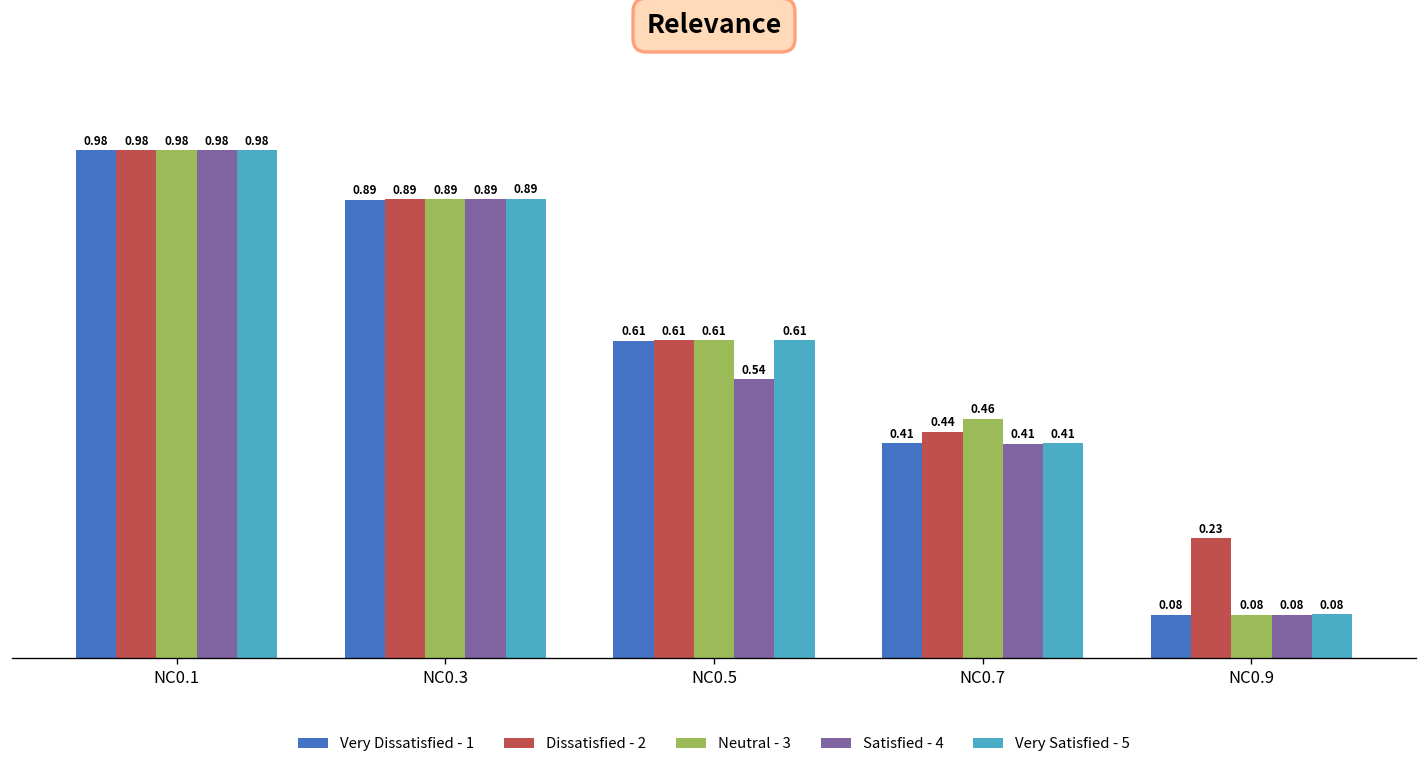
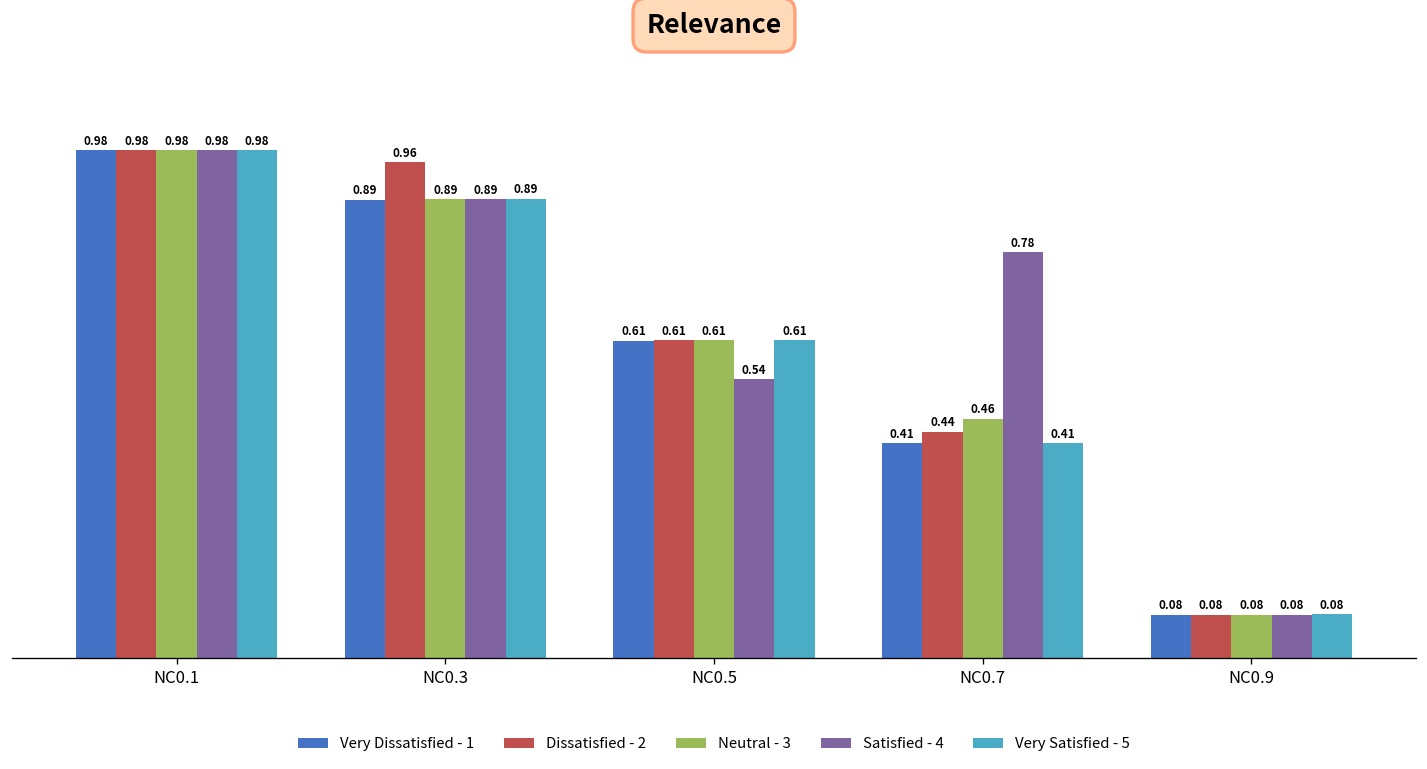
Dissatisfied - 2, NC0.3: 0.89 -> 0.96
Satisfied - 4, NC0.7: 0.41 -> 0.78
Dissatisfied - 2, NC0.9: 0.23 -> 0.08
